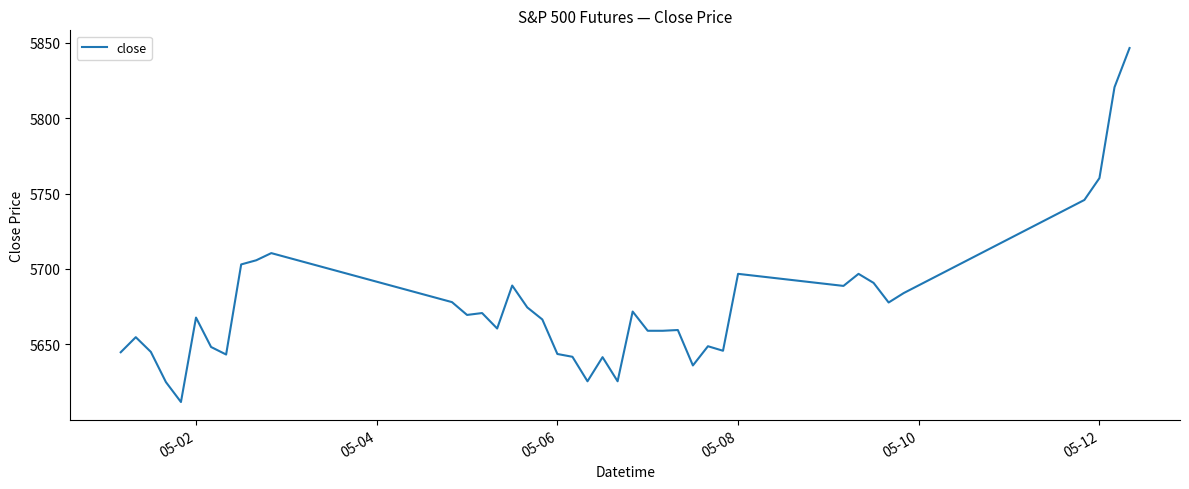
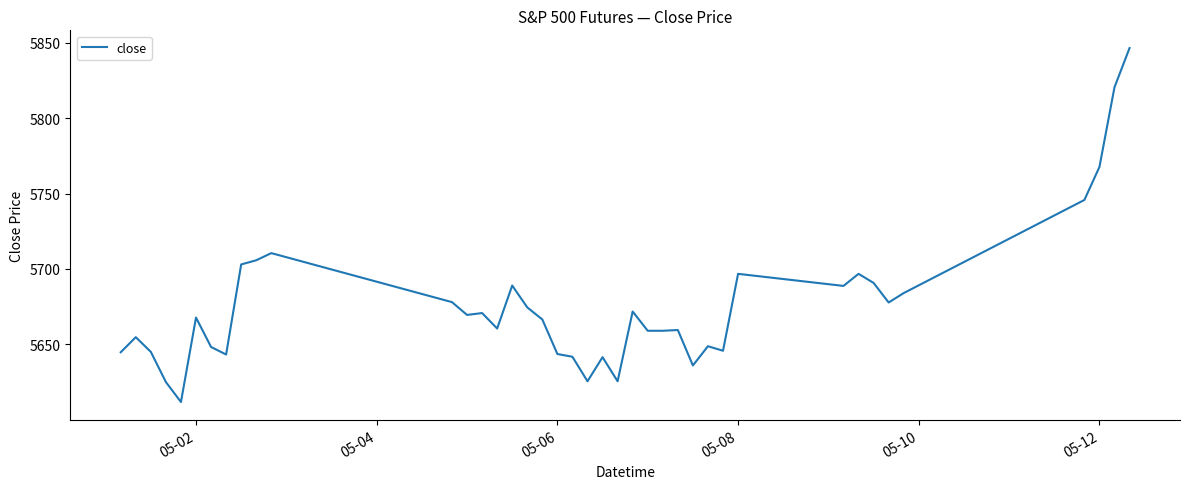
05-12: 5760 -> 5768
